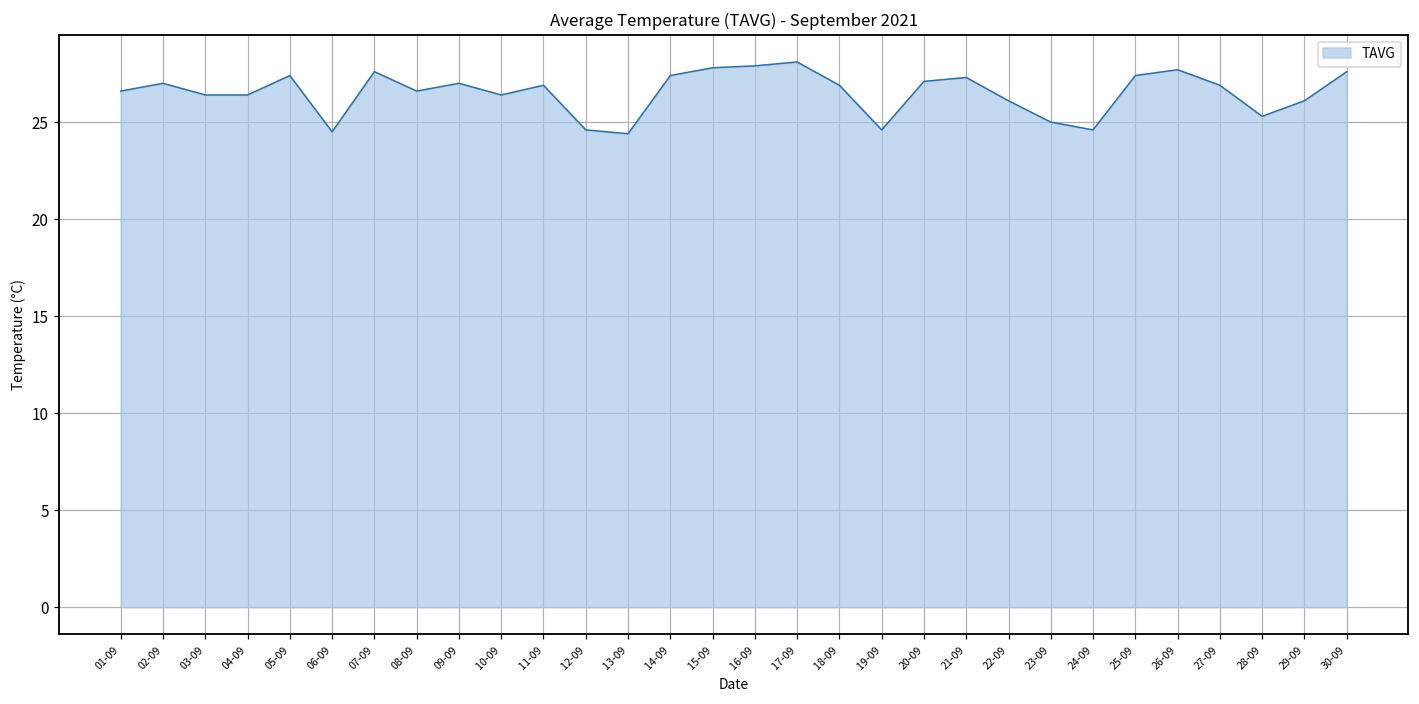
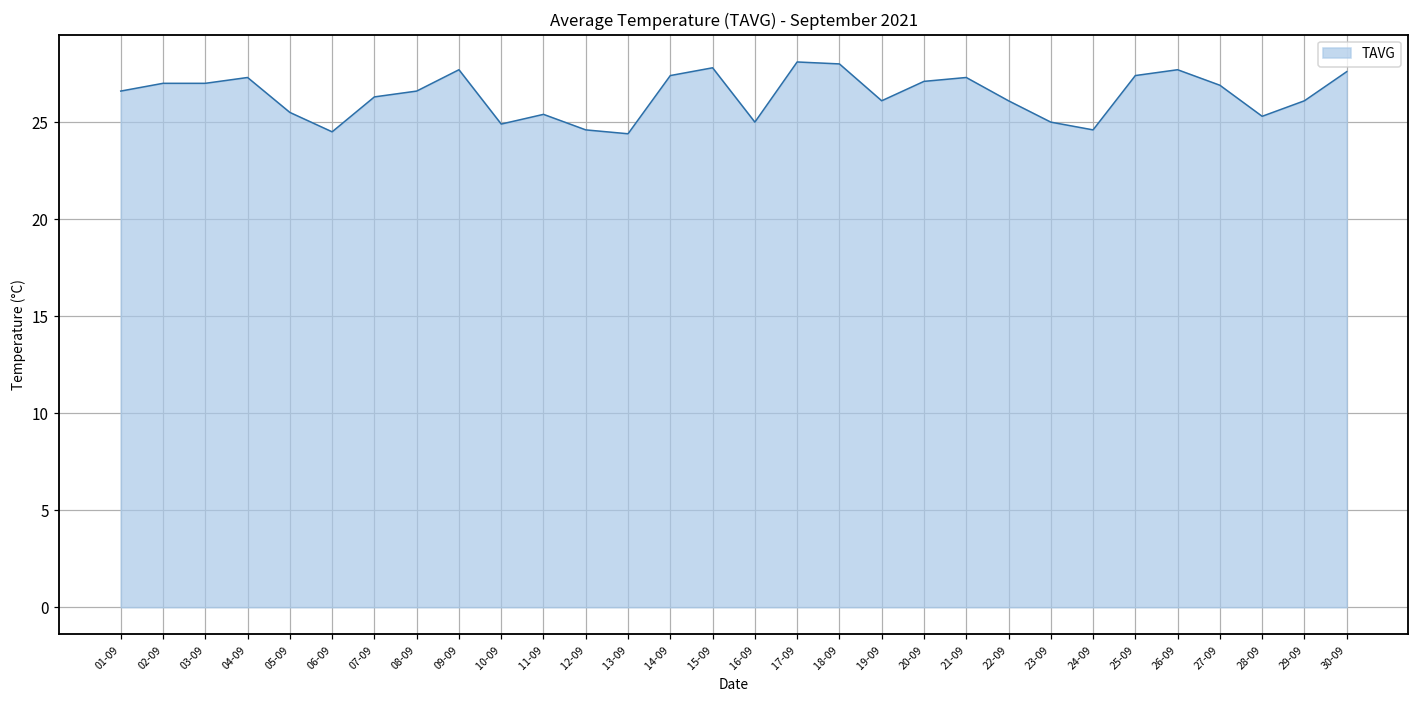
03-09: 26.4 -> 27.0
04-09: 26.4 -> 27.3
05-09: 27.4 -> 25.5
07-09: 27.6 -> 26.3
09-09: 27.0 -> 27.7
10-09: 26.4 -> 24.9
11-09: 26.9 -> 25.4
16-09: 27.9 -> 25.0
18-09: 26.9 -> 28.0
19-09: 24.6 -> 26.1
